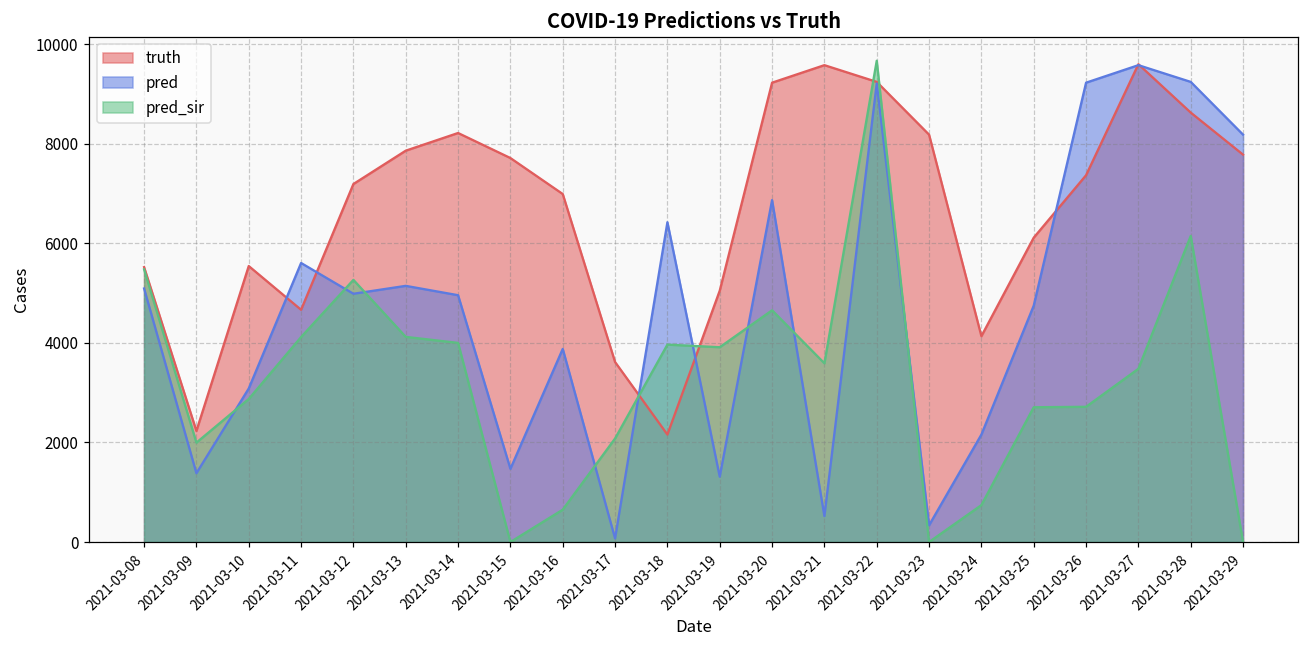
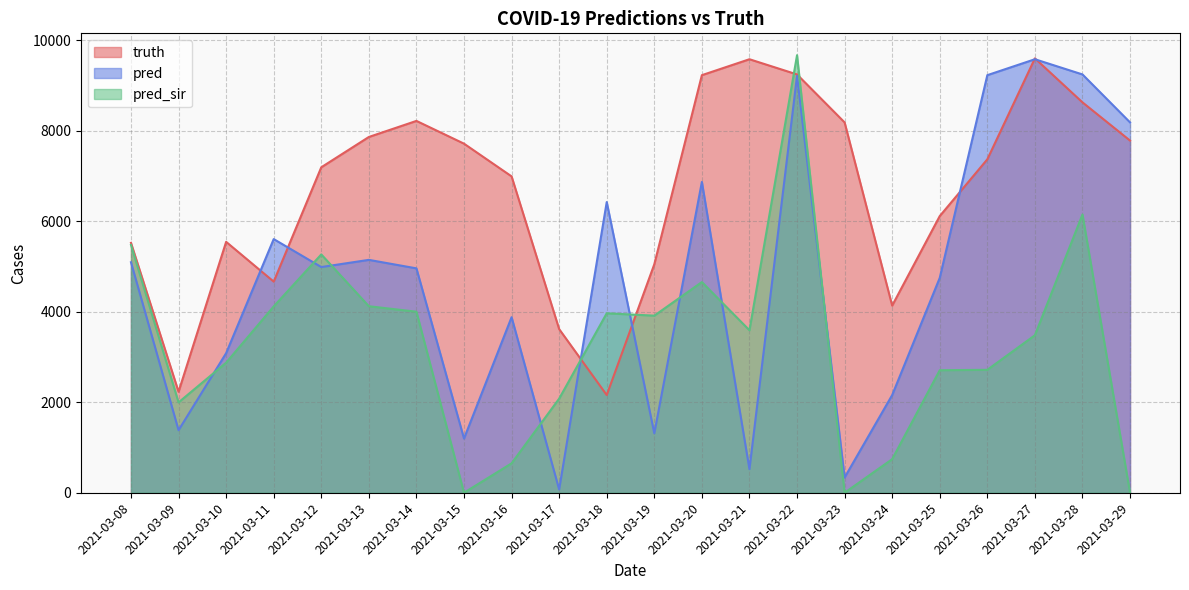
pred, 2021-03-15: 1500 -> 1200
